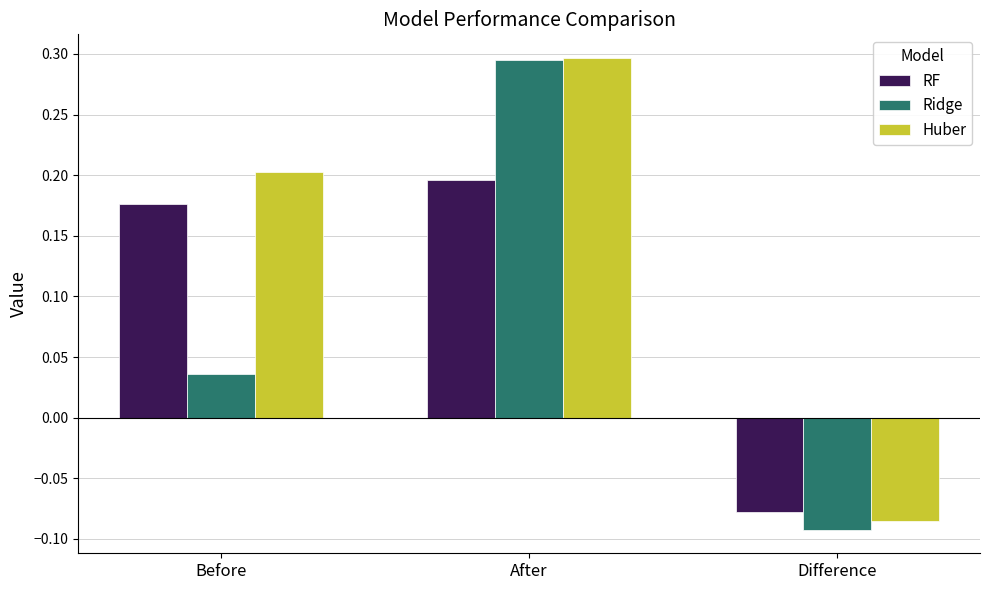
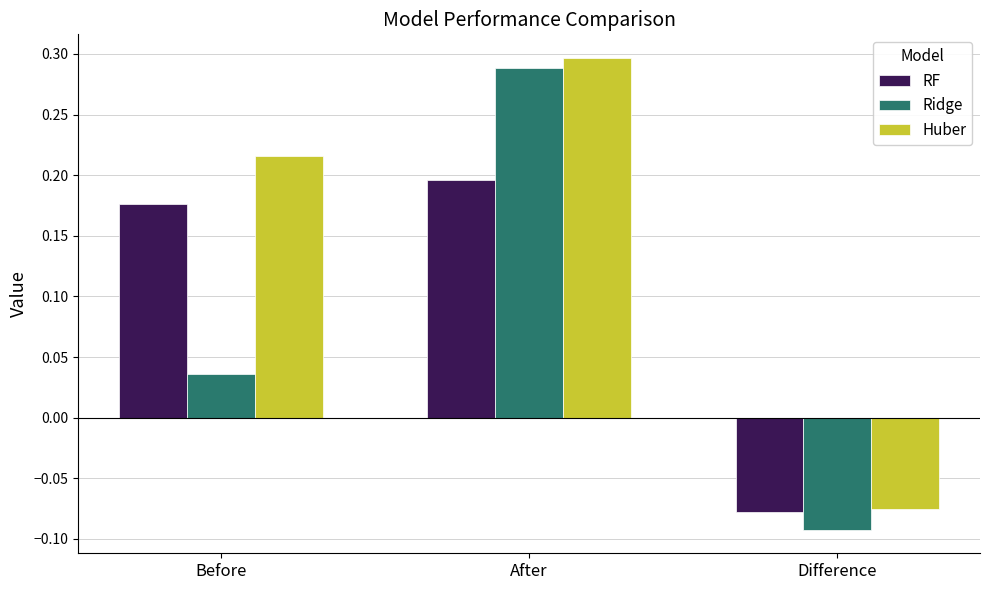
Huber, Before: 0.203 -> 0.215
Ridge, After: 0.295 -> 0.288
Huber, Difference: -0.085 -> -0.075
